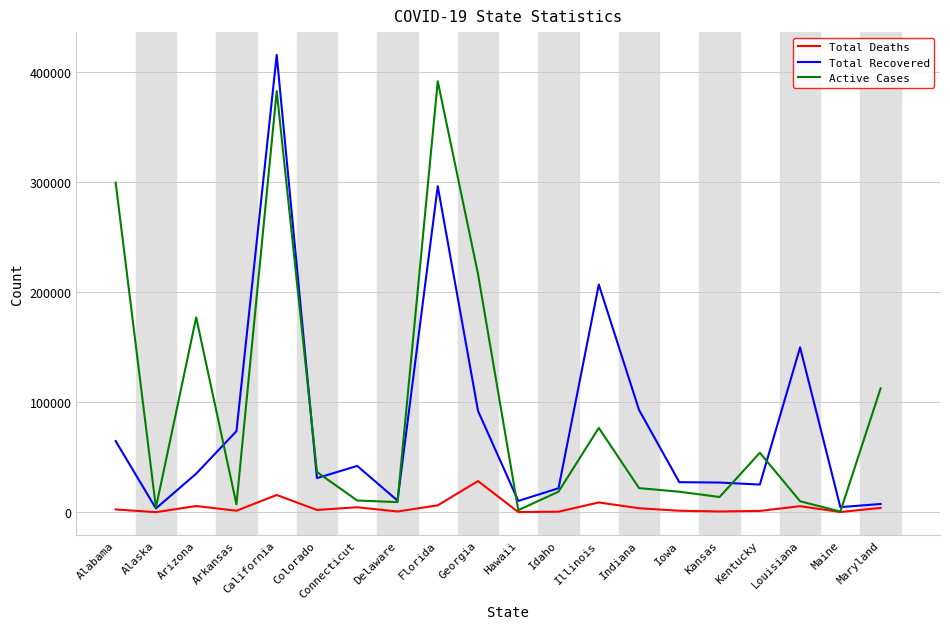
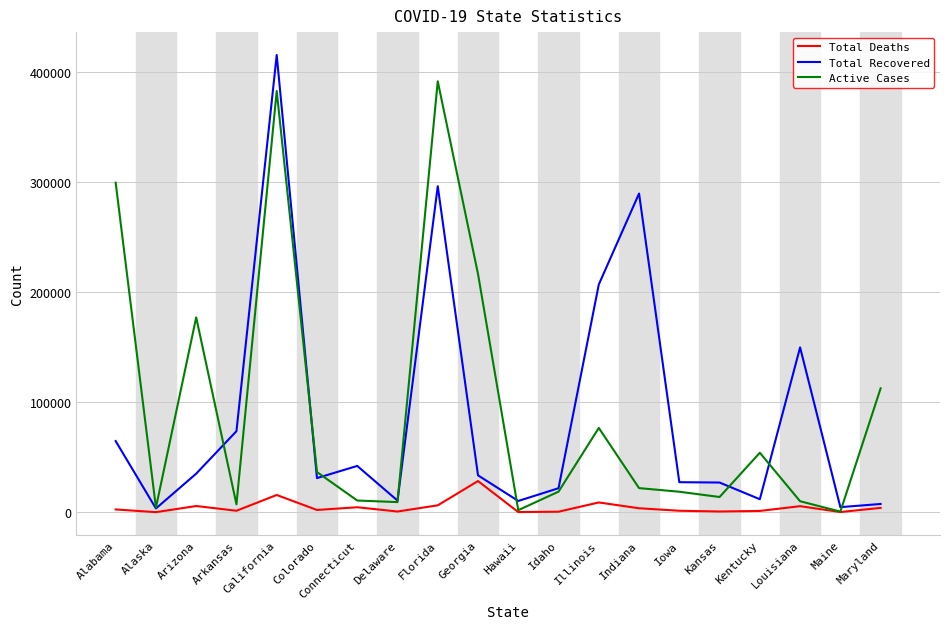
Total Recovered, Georgia: 92000 -> 33000
Total Recovered, Indiana: 93000 -> 289000
Total Recovered, Kentucky: 25000 -> 12000
